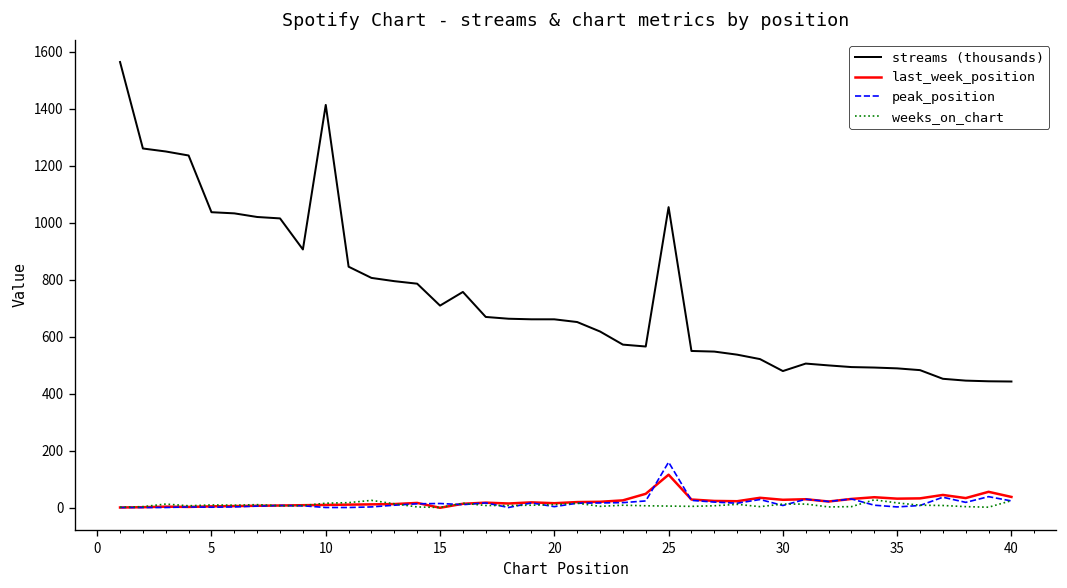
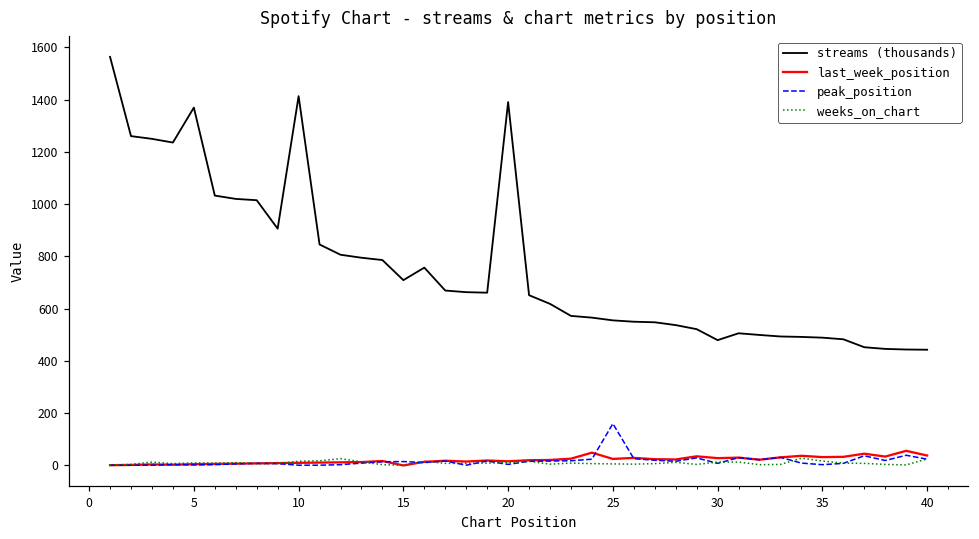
streams (thousands), 5: 1040 -> 1370
streams (thousands), 20: 660 -> 1390
streams (thousands), 25: 1050 -> 560
last_week_position, 25: 120 -> 30
